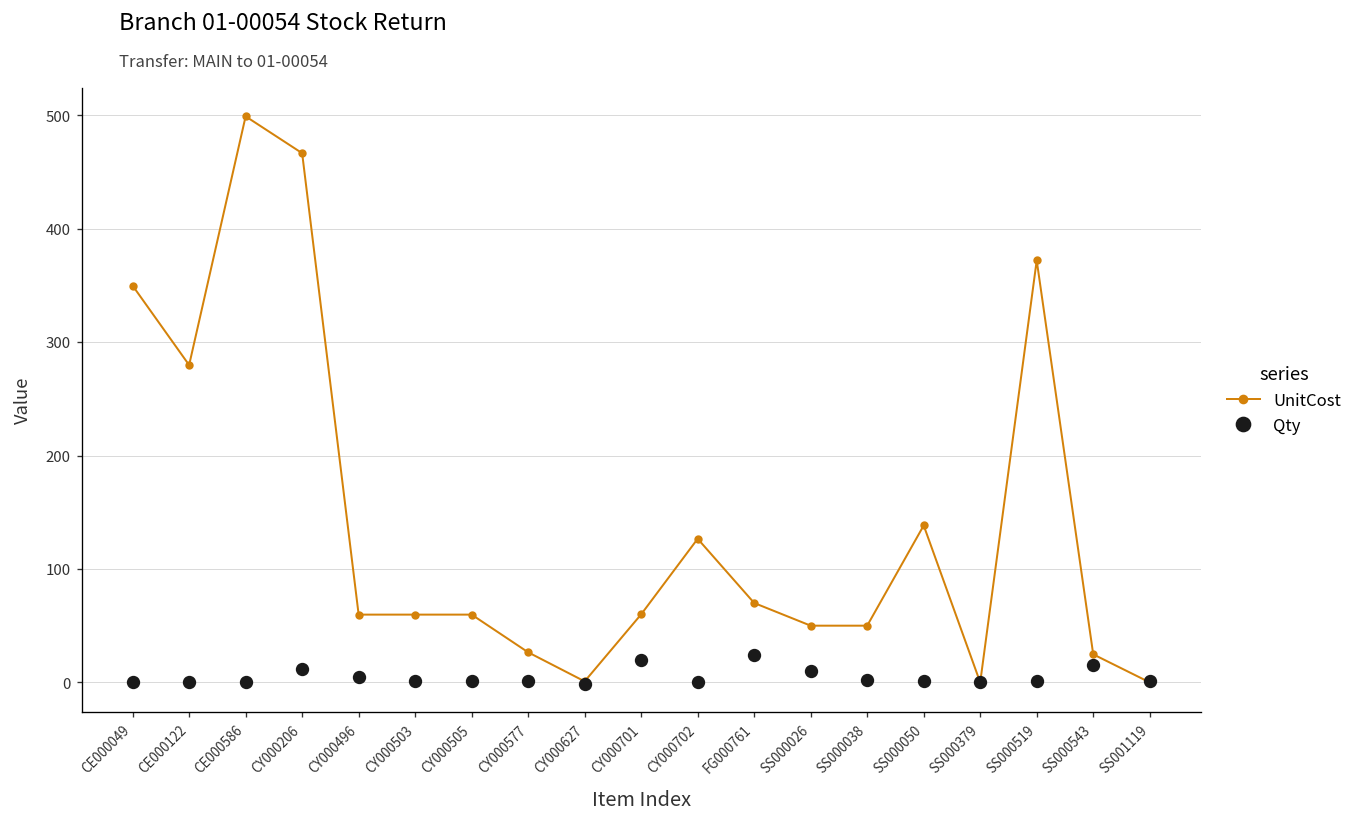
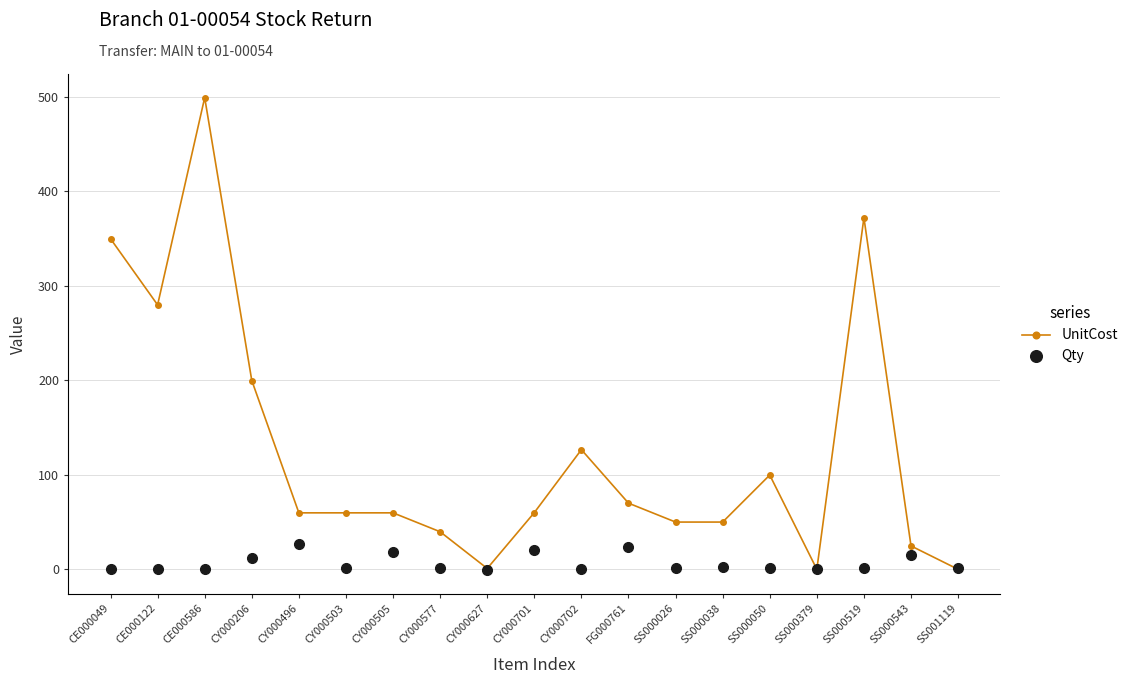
UnitCost, CY000206: 470 -> 200
Qty, CY000496: 10 -> 30
Qty, CY000505: 0 -> 20
UnitCost, CY000577: 30 -> 40
Qty, SS000026: 10 -> 0
UnitCost, SS000050: 140 -> 100
